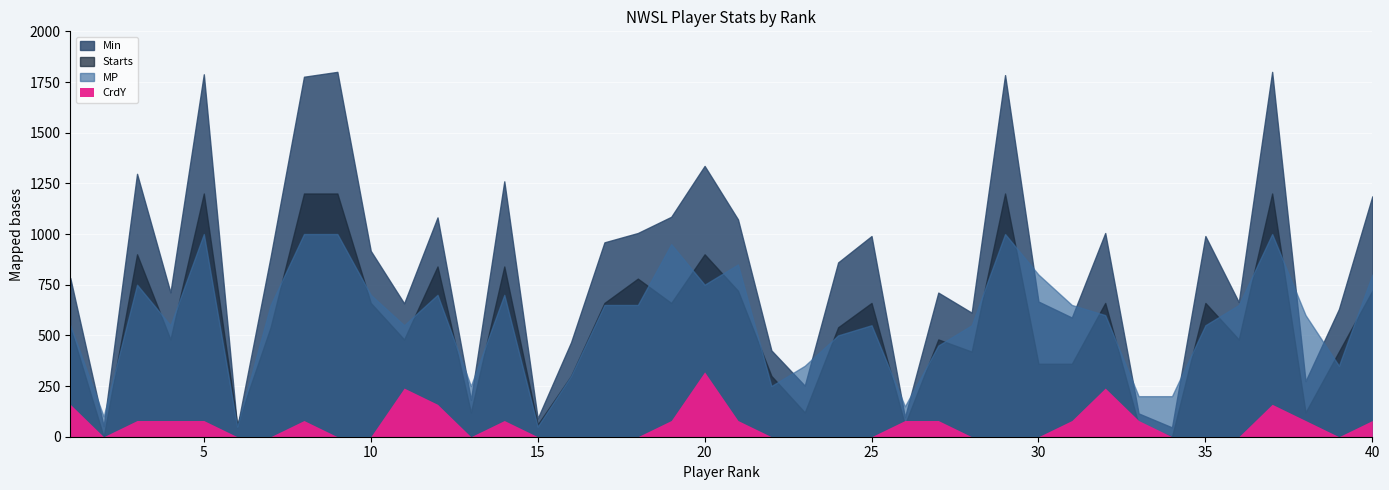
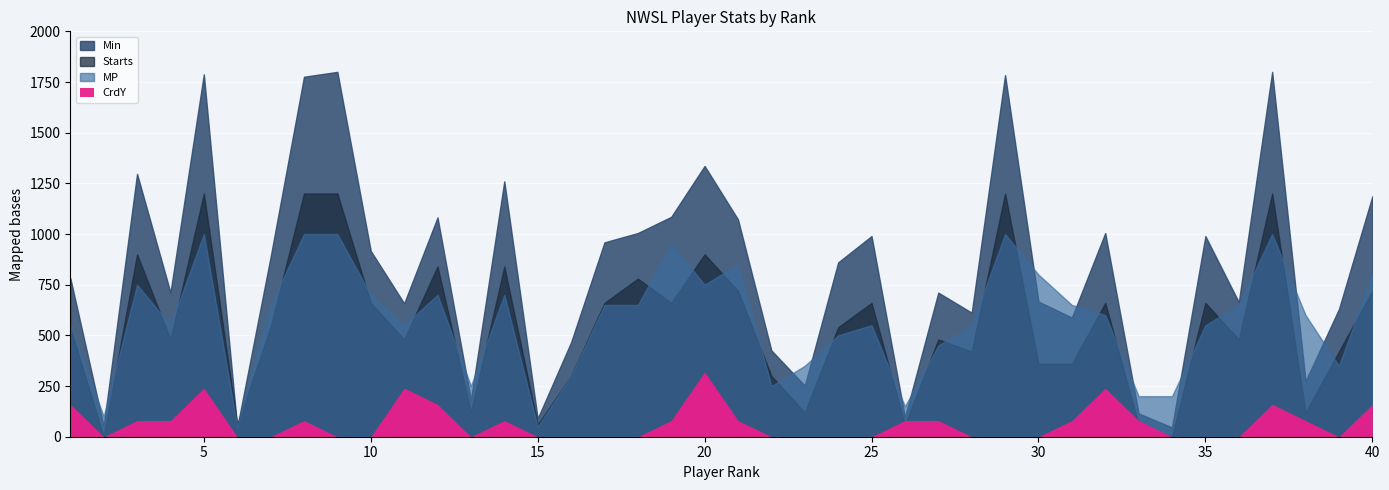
CrdY, 5: 80 -> 240
CrdY, 40: 80 -> 160
